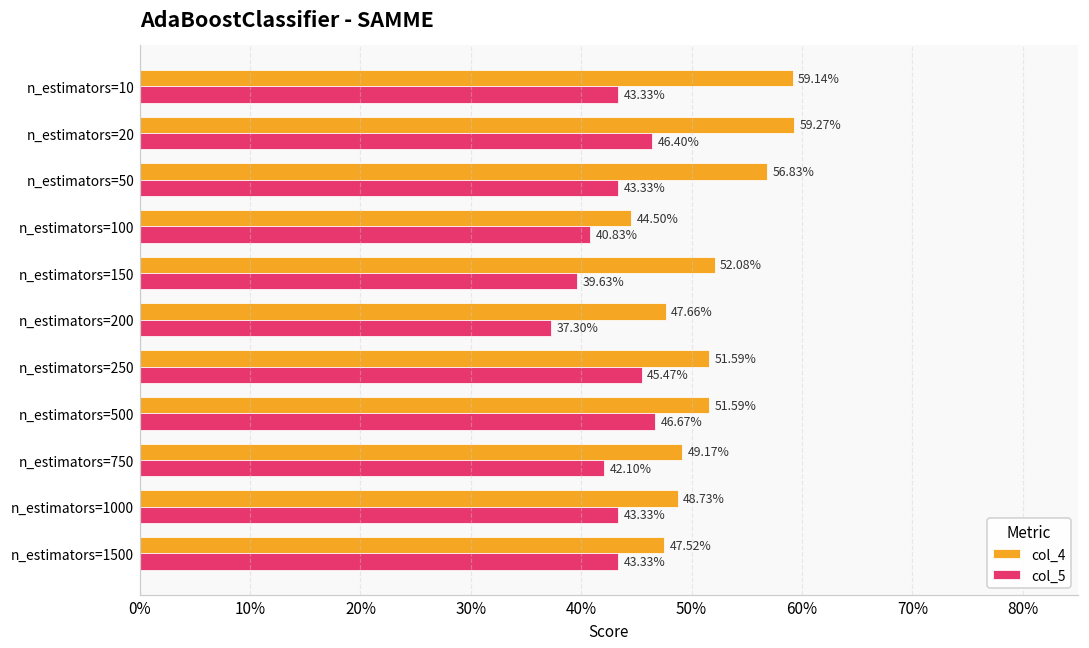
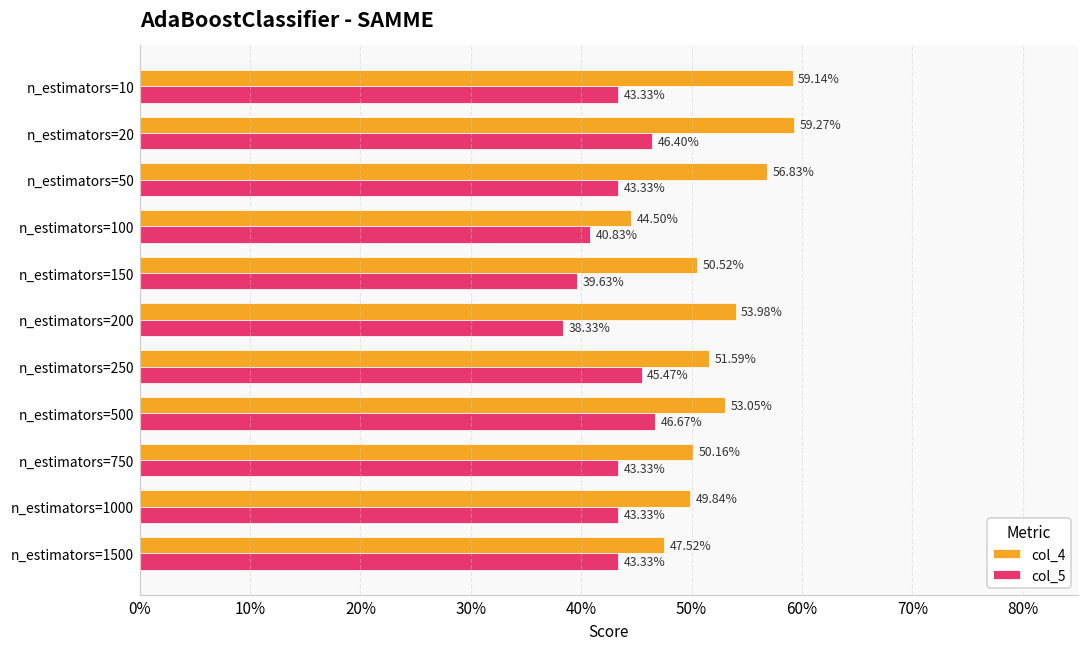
col_4, n_estimators=150: 52.08% -> 50.52%
col_4, n_estimators=200: 47.66% -> 53.98%
col_5, n_estimators=200: 37.30% -> 38.33%
col_4, n_estimators=500: 51.59% -> 53.05%
col_4, n_estimators=750: 49.17% -> 50.16%
col_5, n_estimators=750: 42.10% -> 43.33%
col_4, n_estimators=1000: 48.73% -> 49.84%
